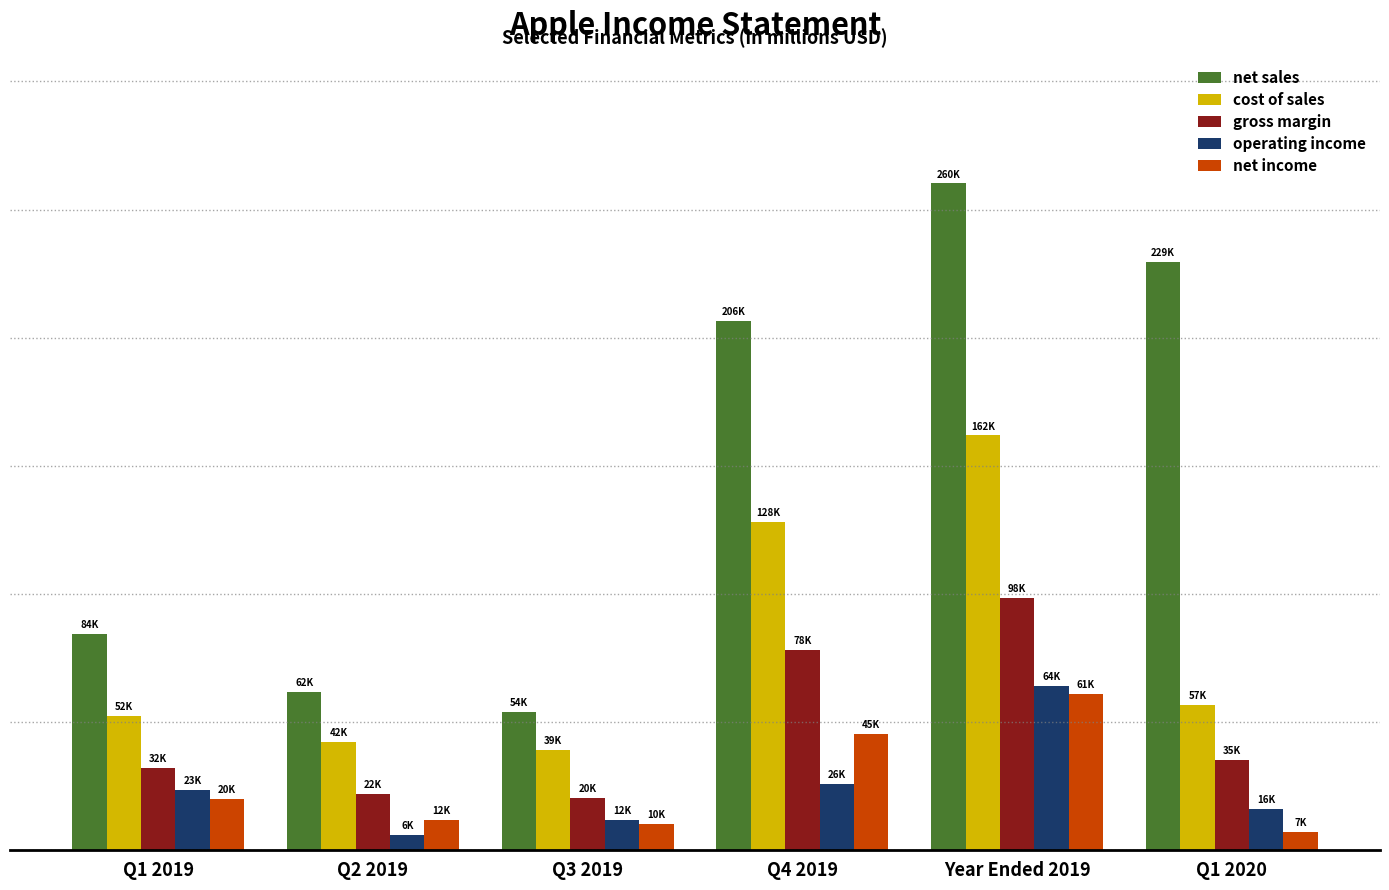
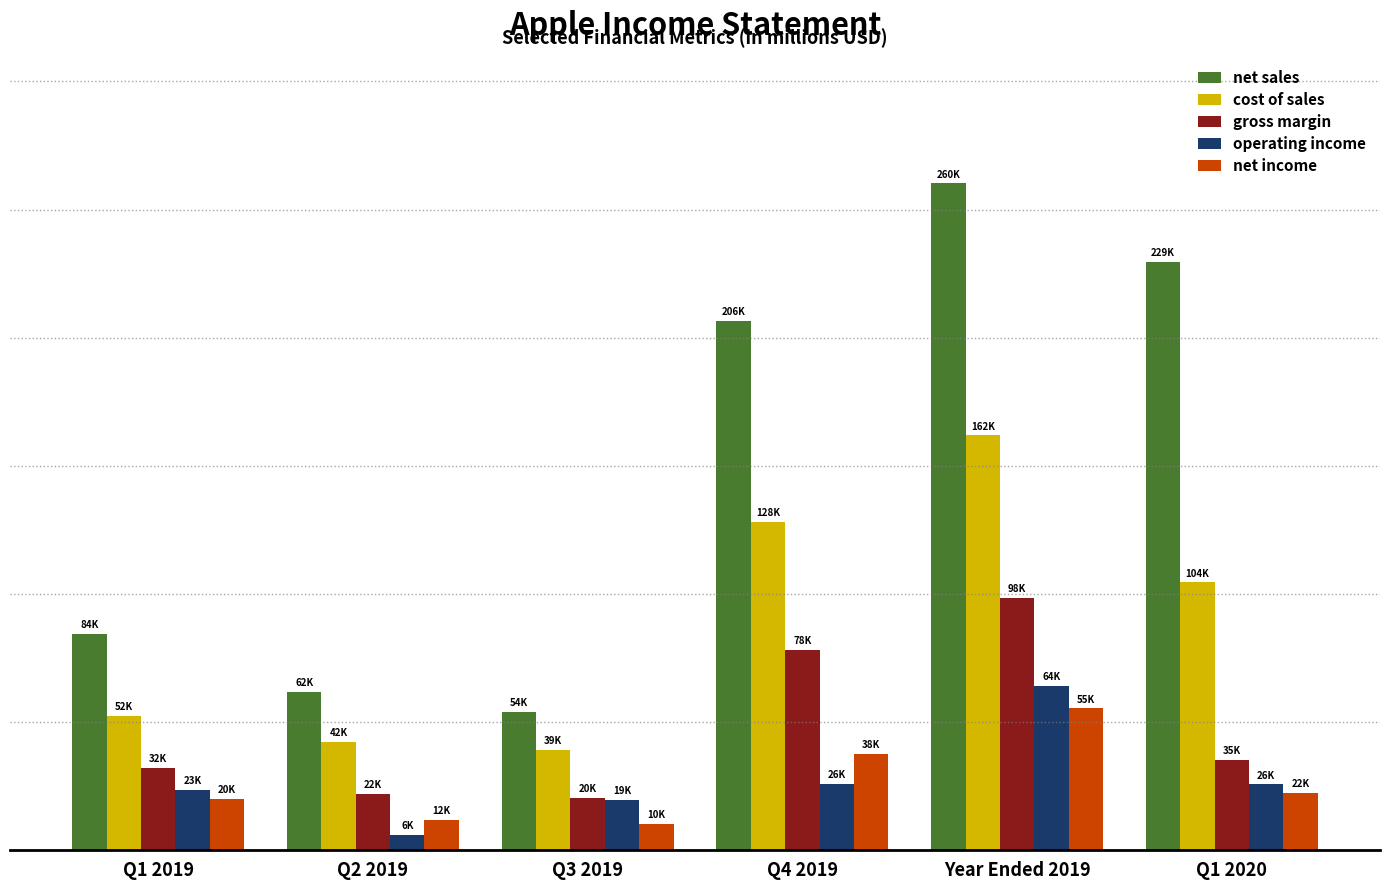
operating income, Q3 2019: 12K -> 19K
net income, Q4 2019: 45K -> 38K
net income, Year Ended 2019: 61K -> 55K
cost of sales, Q1 2020: 57K -> 104K
operating income, Q1 2020: 16K -> 26K
net income, Q1 2020: 7K -> 22K
